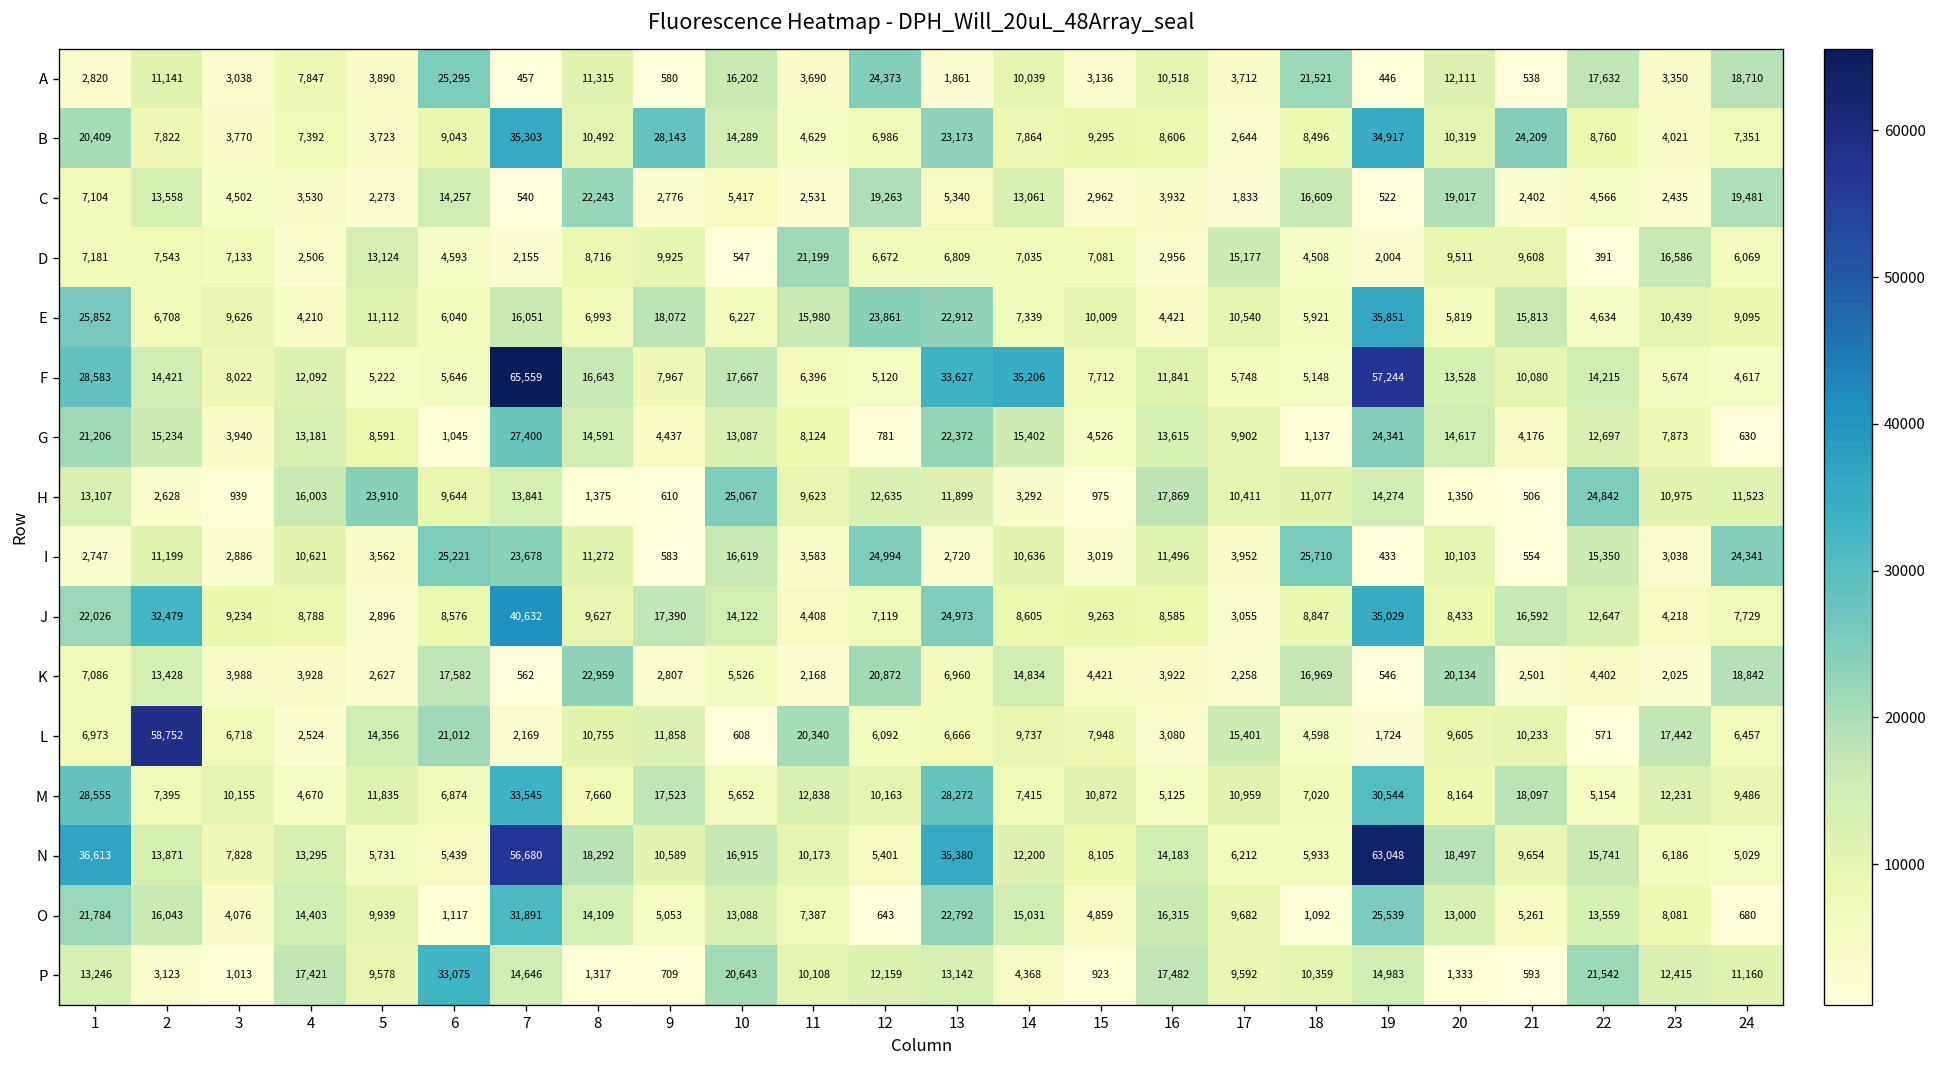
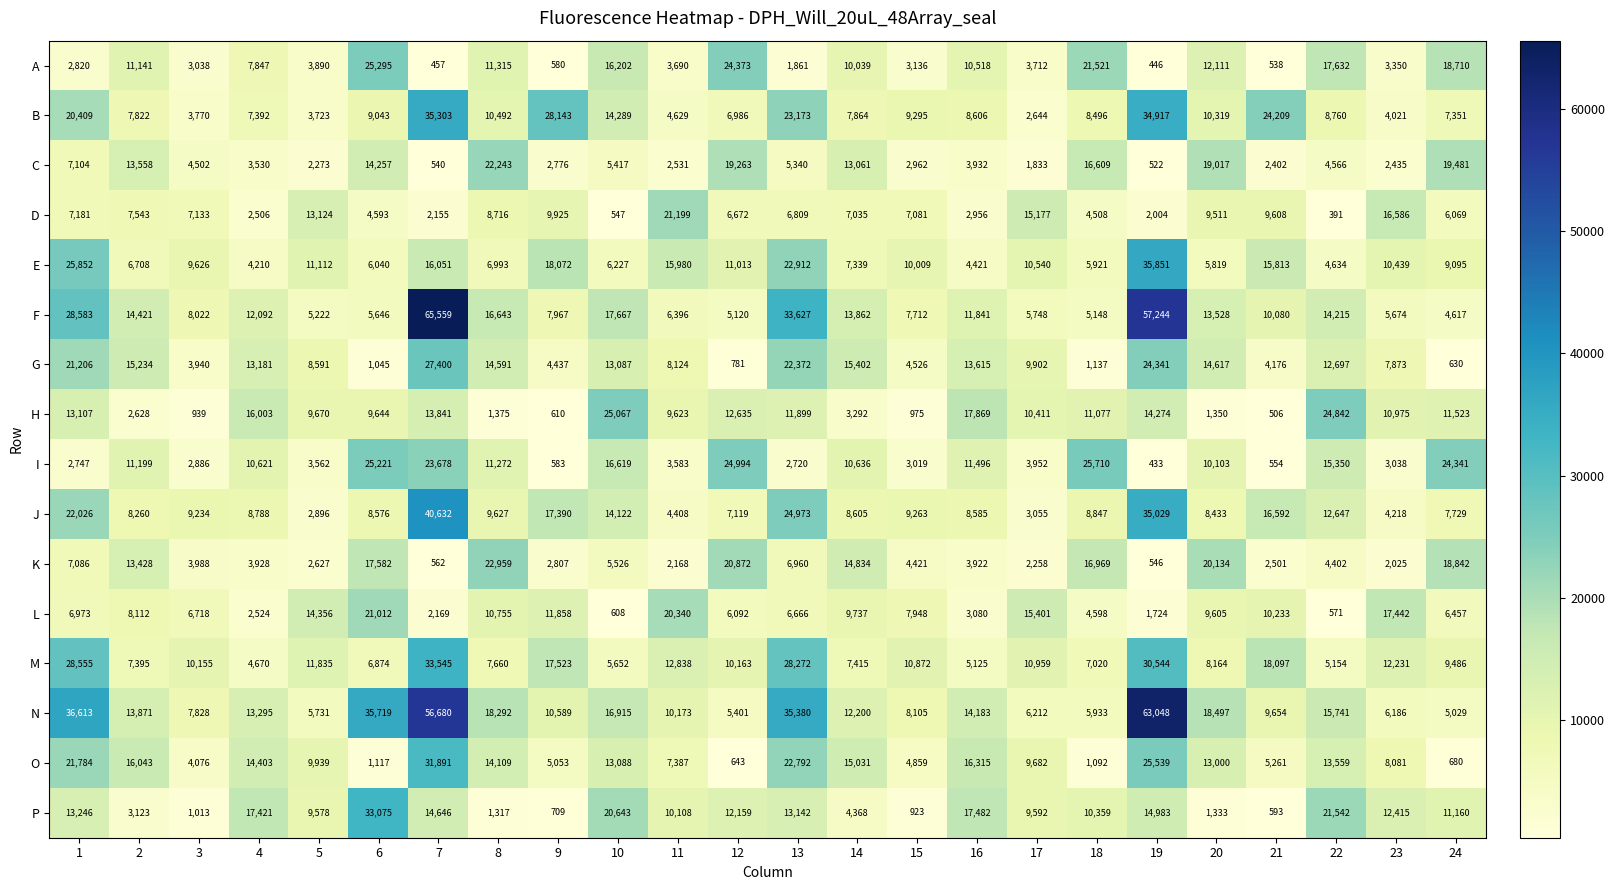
E, 12: 23,861 -> 11,013
F, 14: 35,206 -> 13,862
H, 5: 23,910 -> 9,670
J, 2: 32,479 -> 8,260
L, 2: 58,752 -> 8,112
N, 6: 5,439 -> 35,719
